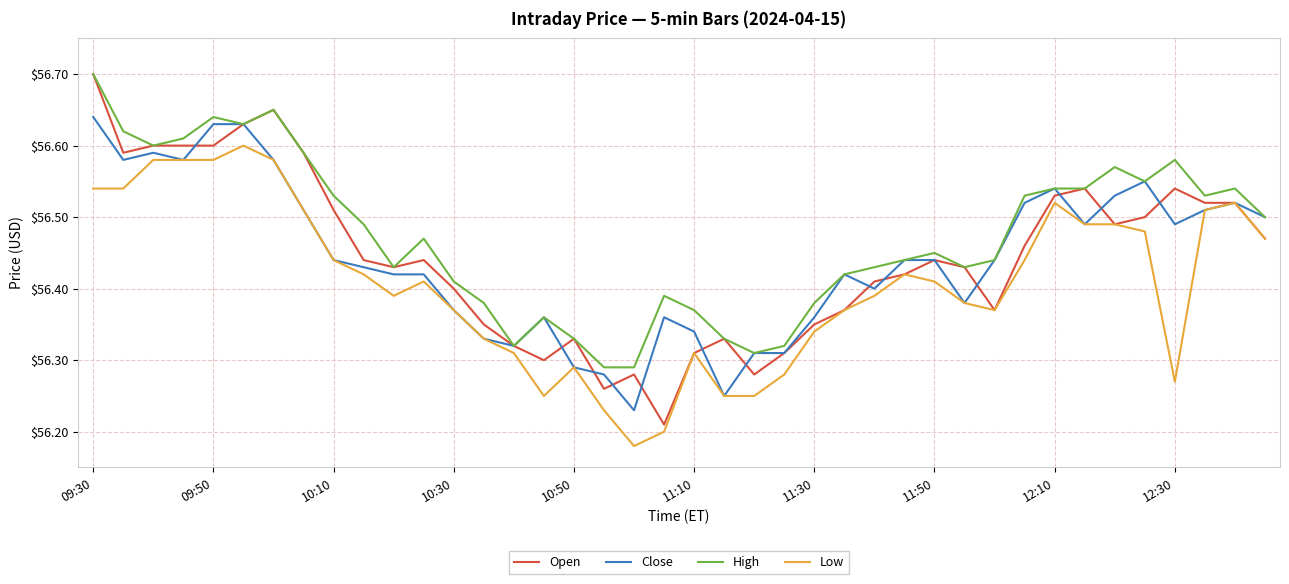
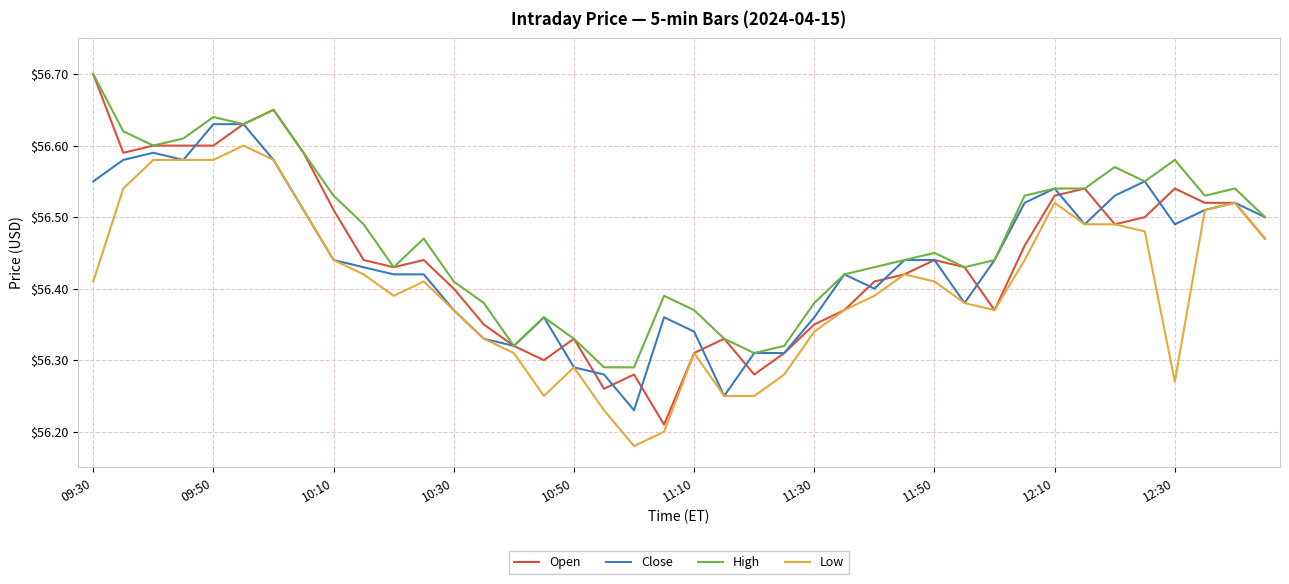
Close, 09:30: $56.64 -> $56.55
Low, 09:30: $56.54 -> $56.41
